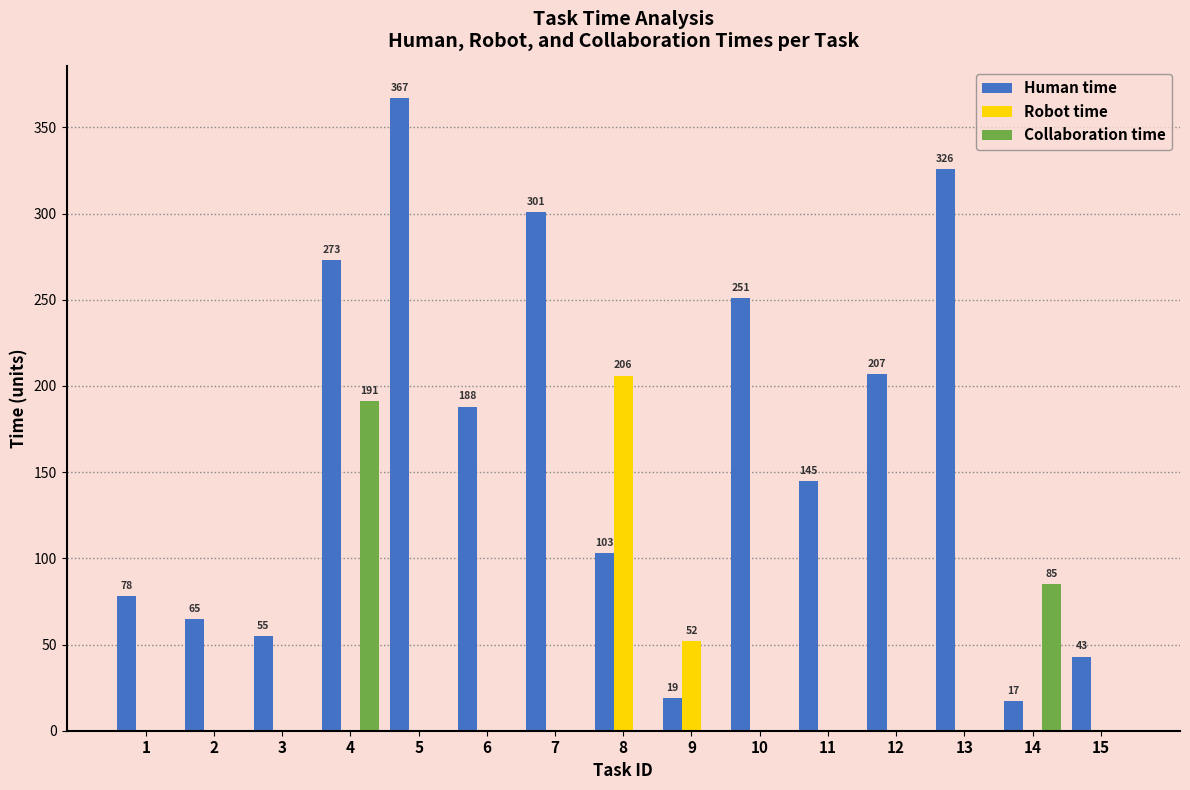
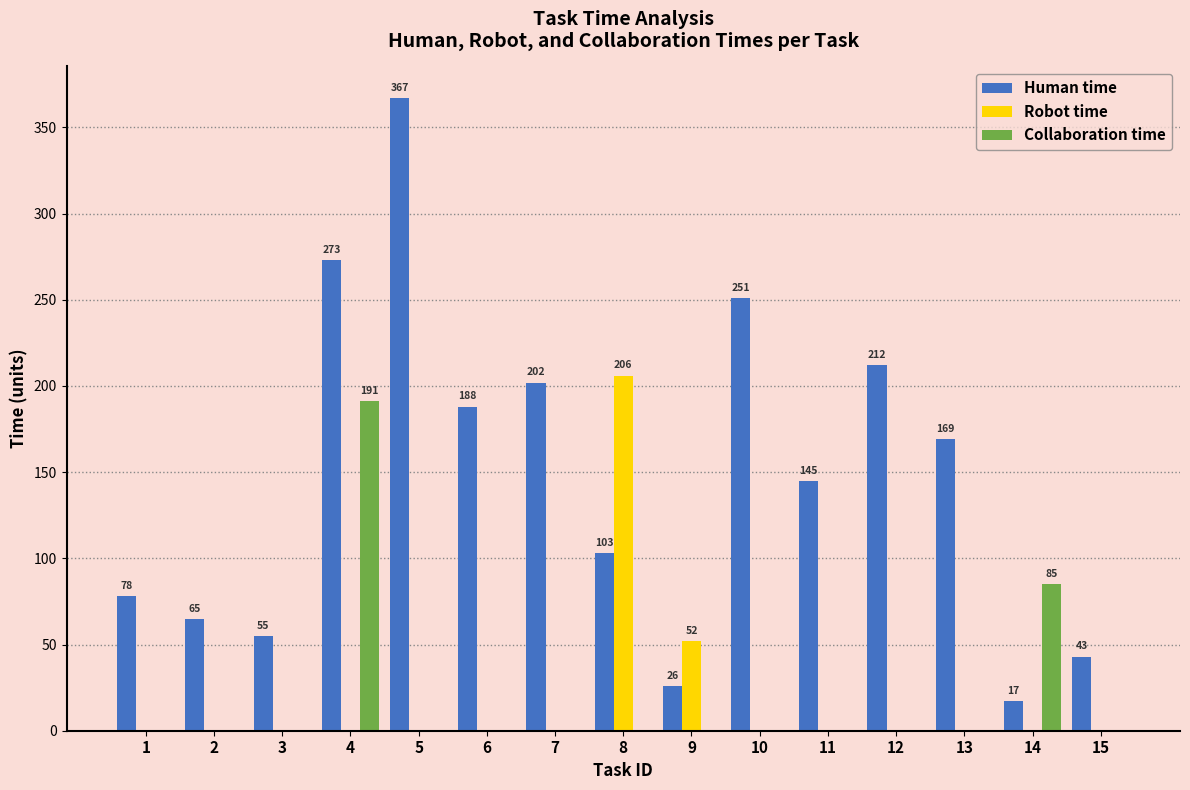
Human time, 7: 301 -> 202
Human time, 9: 19 -> 26
Human time, 12: 207 -> 212
Human time, 13: 326 -> 169
